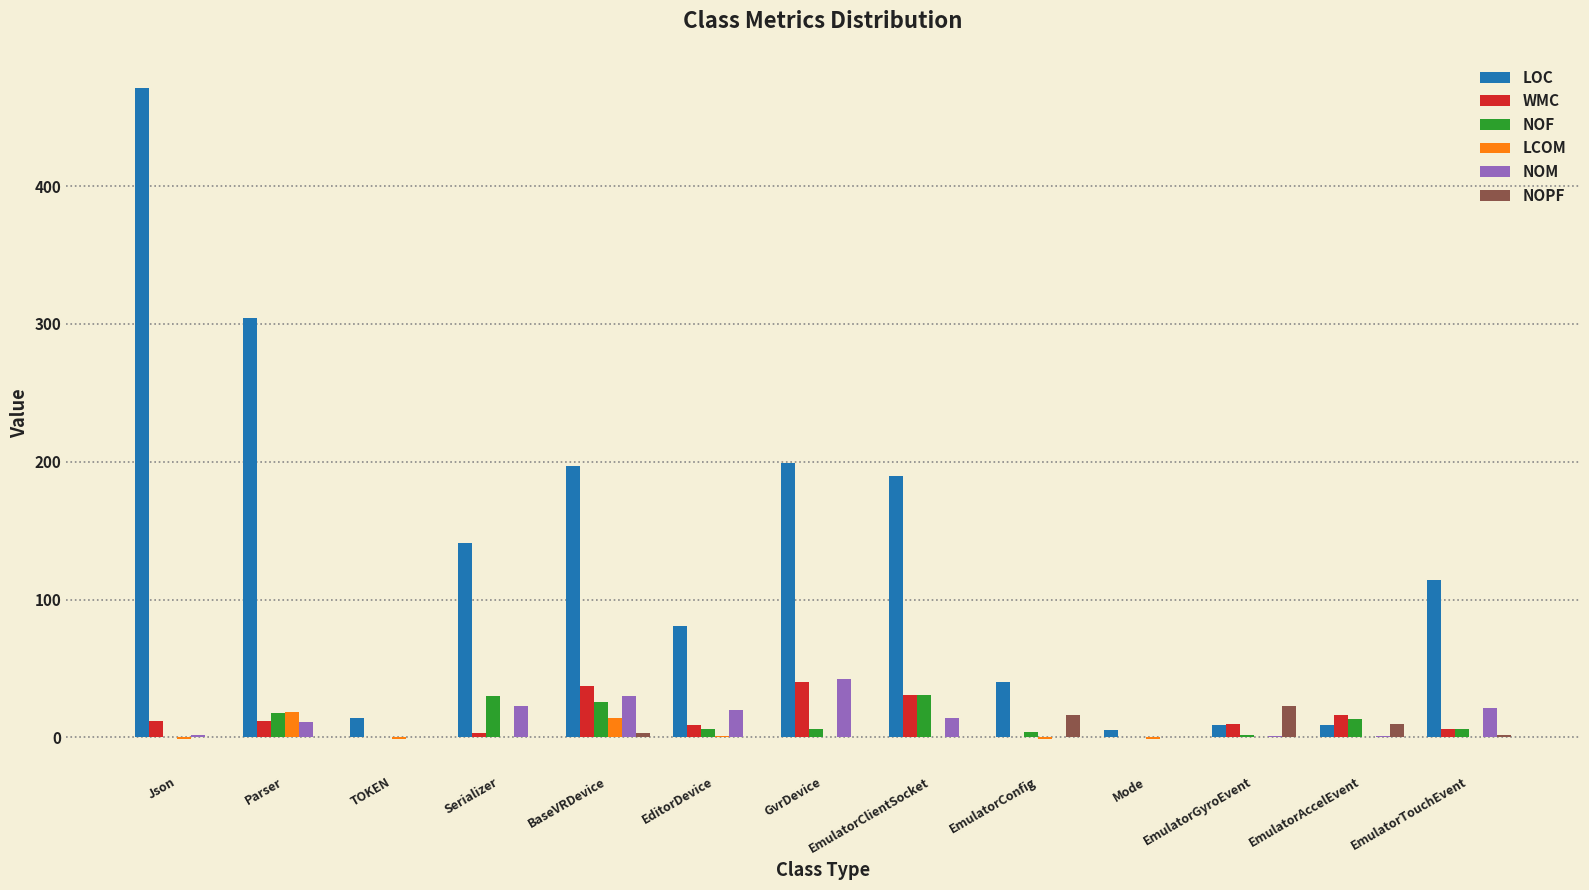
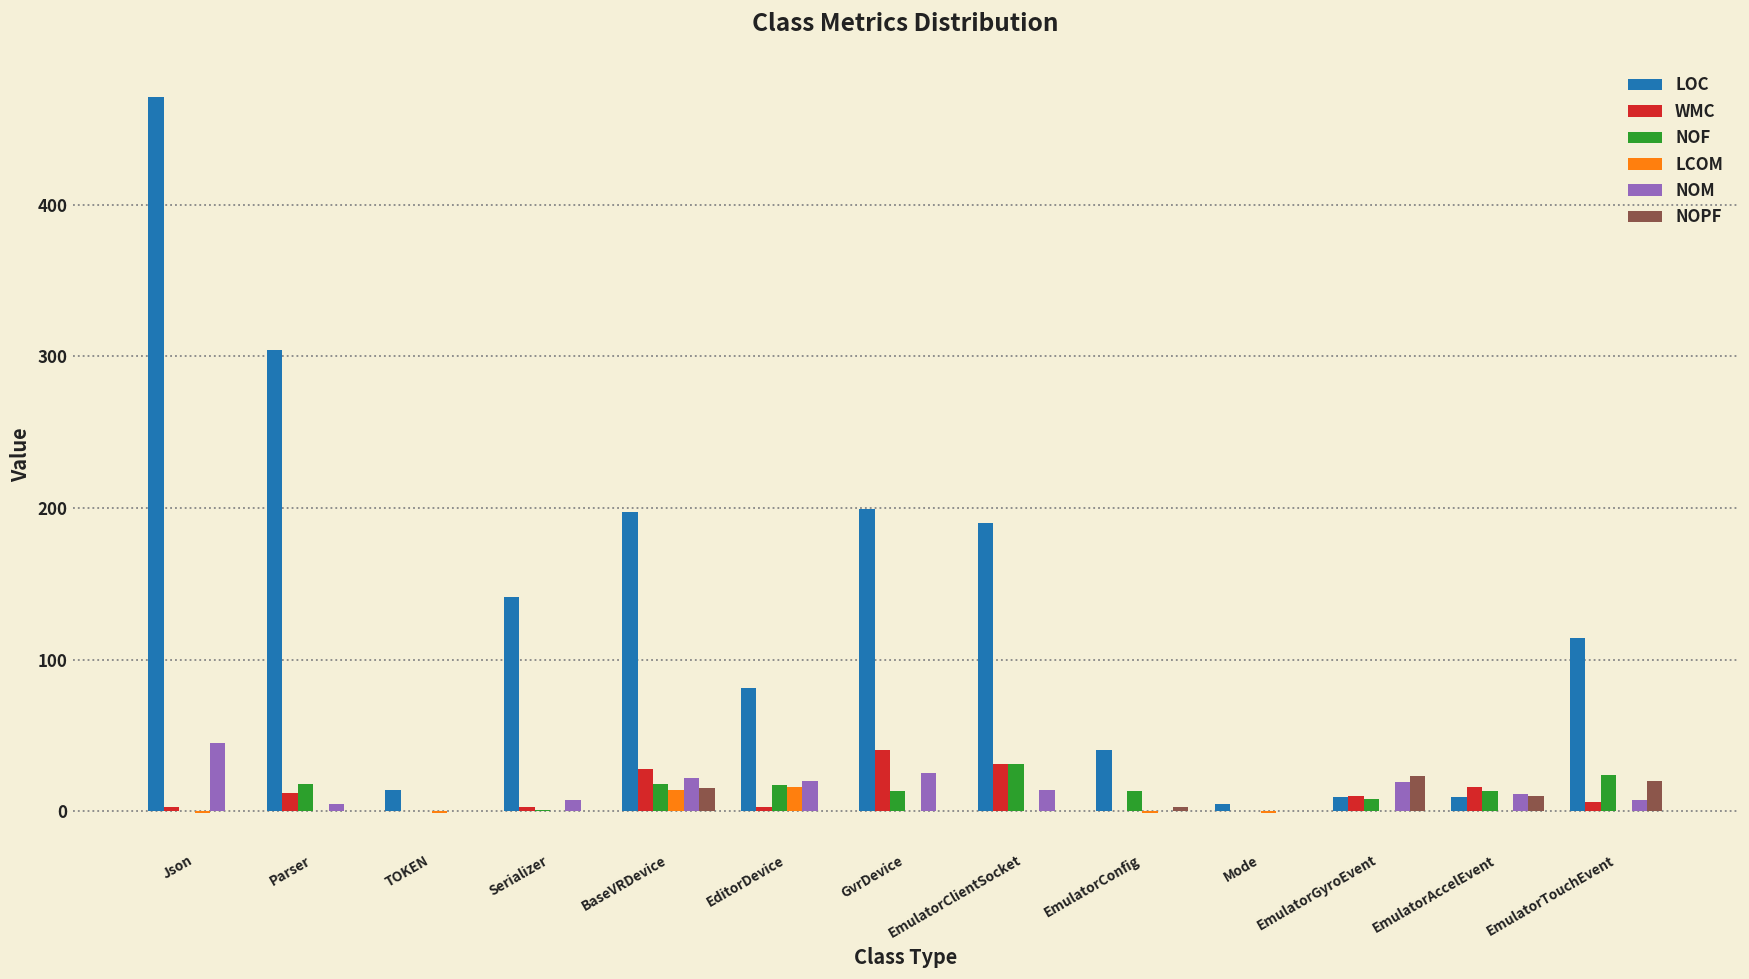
WMC, Json: 12 -> 3
NOM, Json: 2 -> 45
LCOM, Parser: 18 -> 0
NOM, Parser: 11 -> 5
NOF, Serializer: 30 -> 1
NOM, Serializer: 23 -> 7
WMC, BaseVRDevice: 37 -> 28
NOF, BaseVRDevice: 26 -> 18
NOM, BaseVRDevice: 30 -> 22
NOPF, BaseVRDevice: 3 -> 15
WMC, EditorDevice: 9 -> 3
NOF, EditorDevice: 6 -> 17
LCOM, EditorDevice: 1 -> 16
NOF, GvrDevice: 6 -> 13
NOM, GvrDevice: 42 -> 25
NOF, EmulatorConfig: 4 -> 13
NOPF, EmulatorConfig: 16 -> 3
NOF, EmulatorGyroEvent: 2 -> 8
NOM, EmulatorGyroEvent: 1 -> 19
NOM, EmulatorAccelEvent: 1 -> 11
NOF, EmulatorTouchEvent: 6 -> 24
NOM, EmulatorTouchEvent: 21 -> 7
NOPF, EmulatorTouchEvent: 2 -> 20
